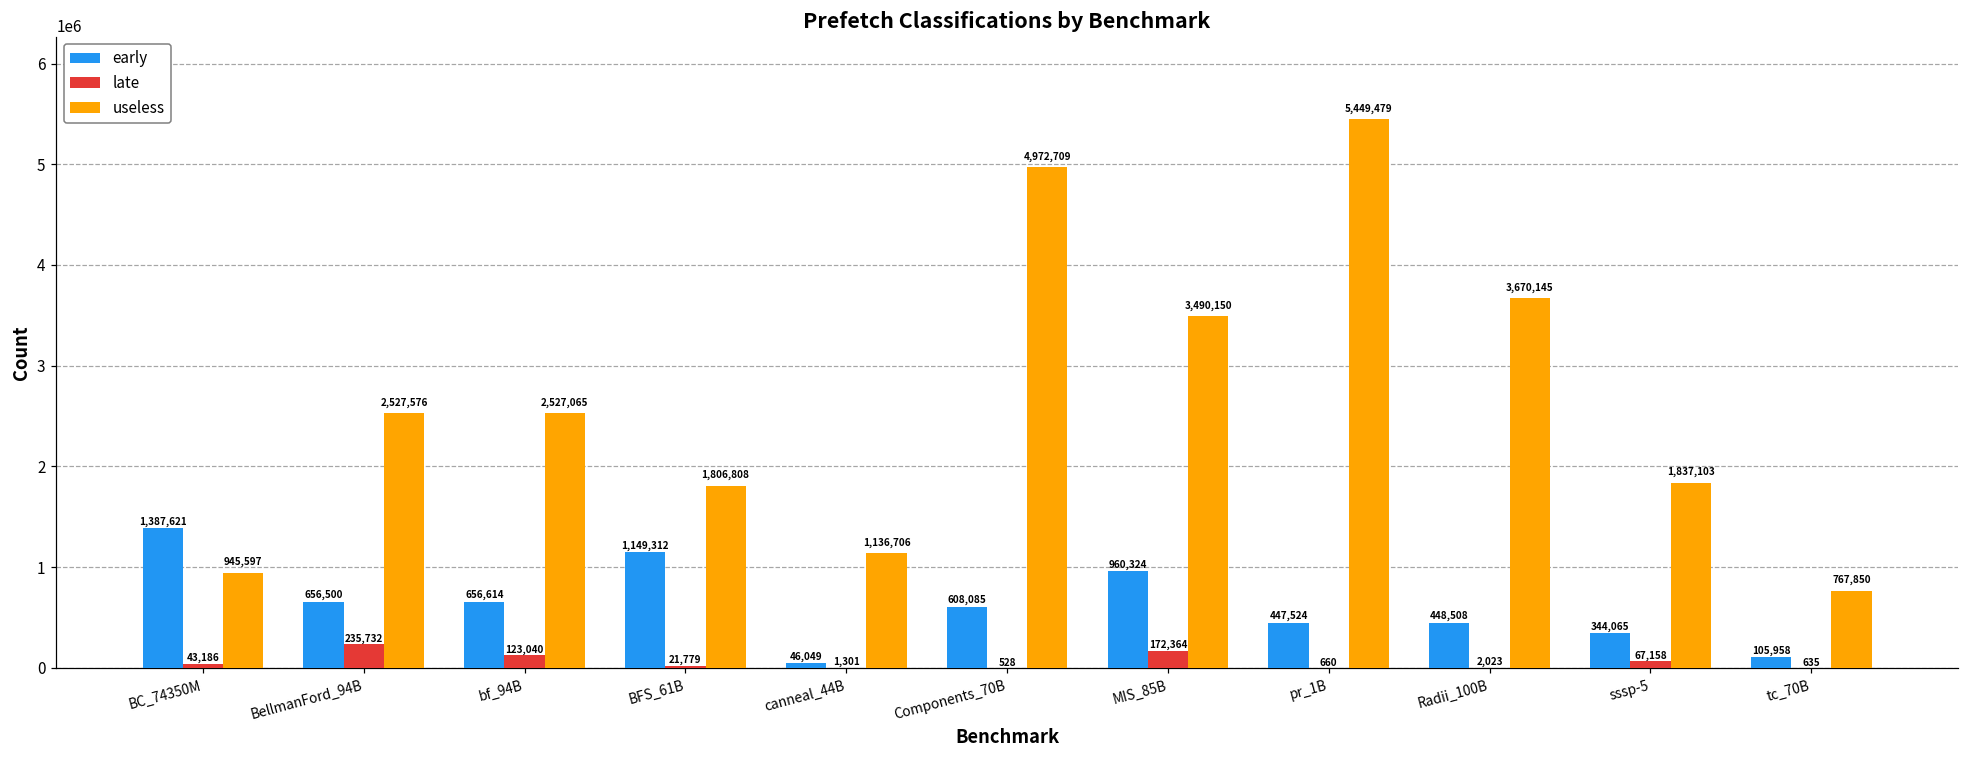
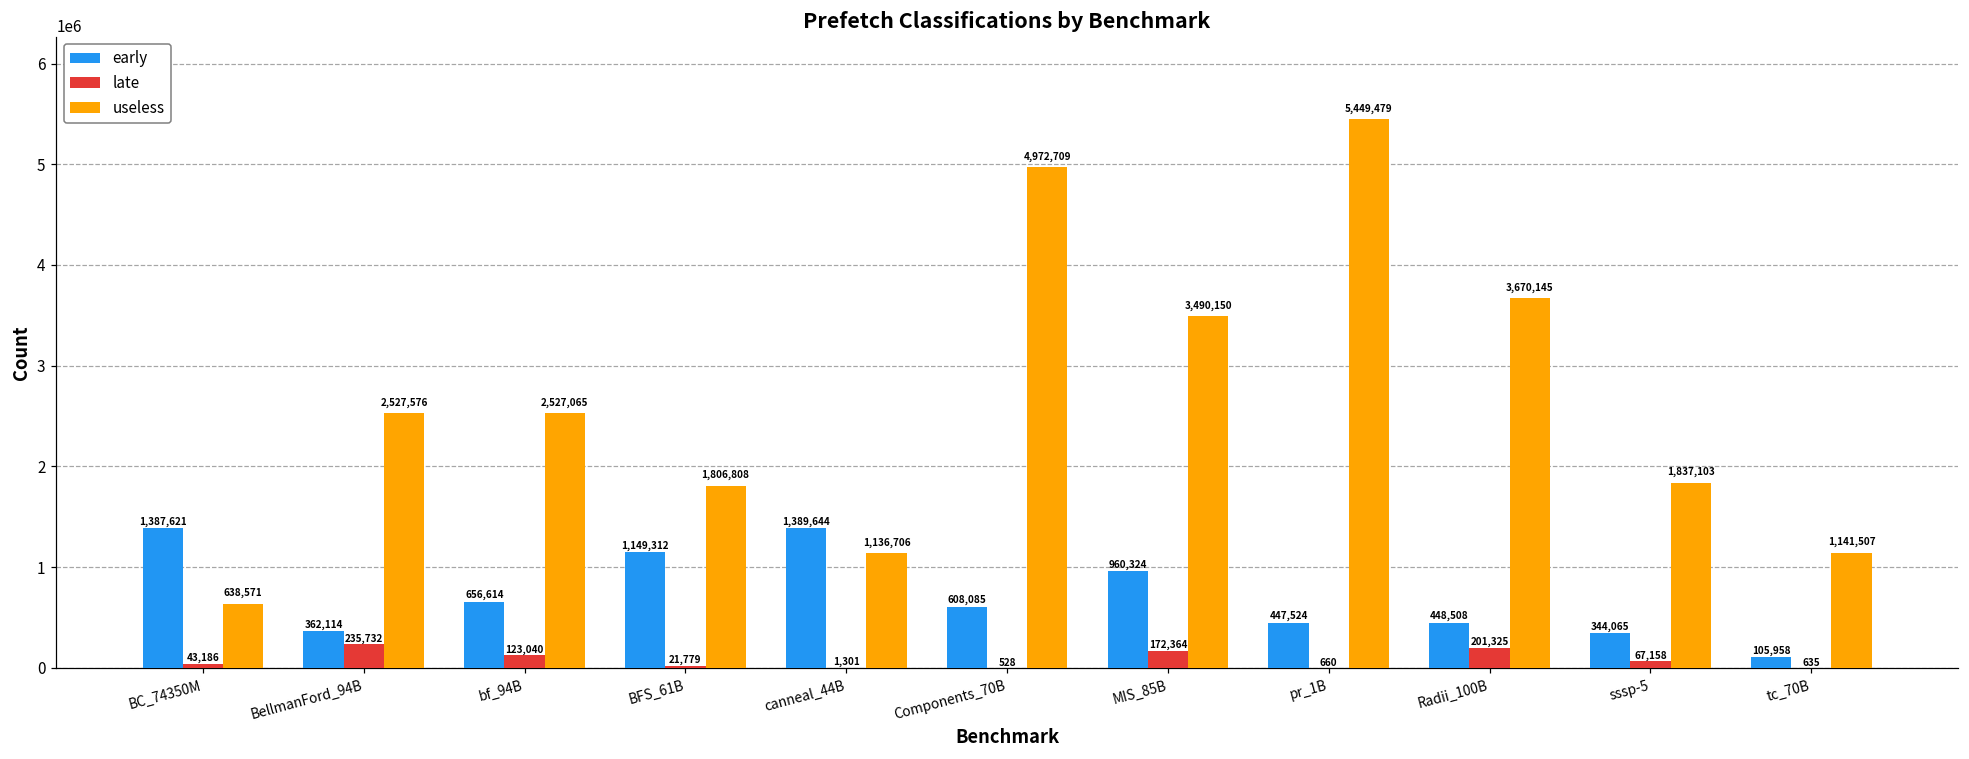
useless, BC_74350M: 945,597 -> 638,571
early, BellmanFord_94B: 656,500 -> 362,114
early, canneal_44B: 46,049 -> 1,389,644
late, Radii_100B: 2,023 -> 201,325
useless, tc_70B: 767,850 -> 1,141,507
